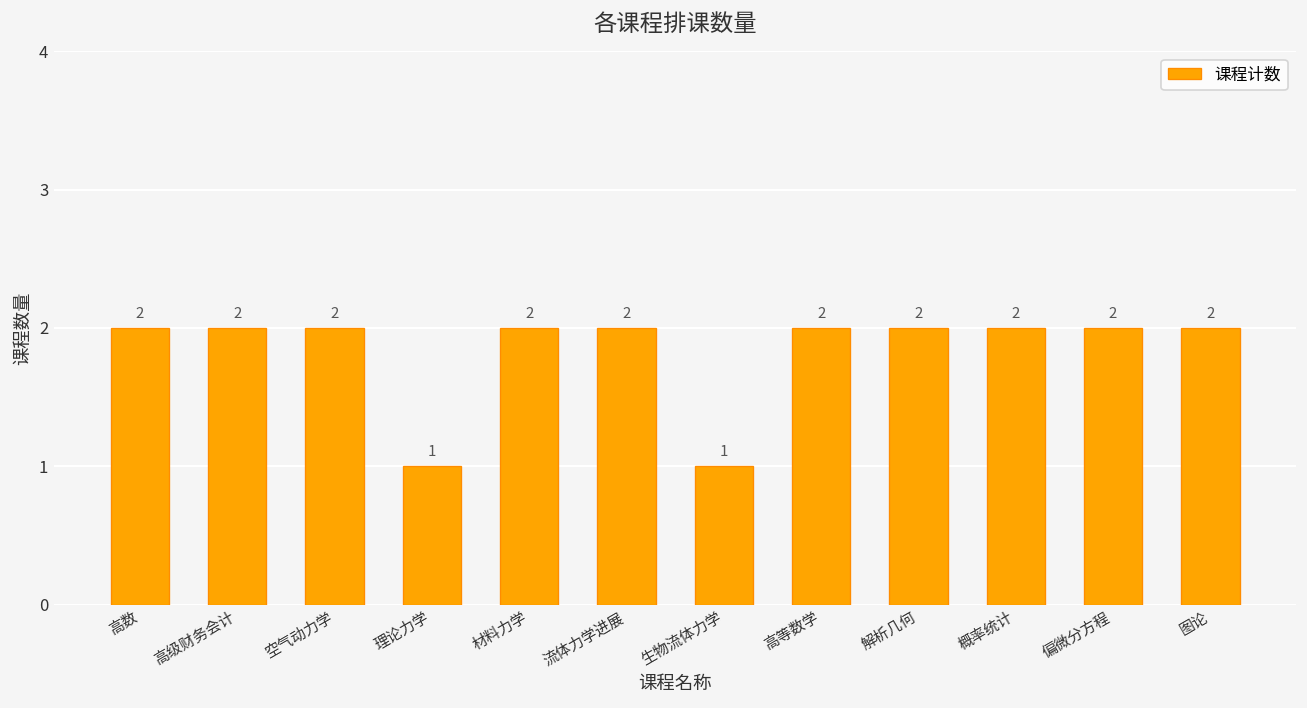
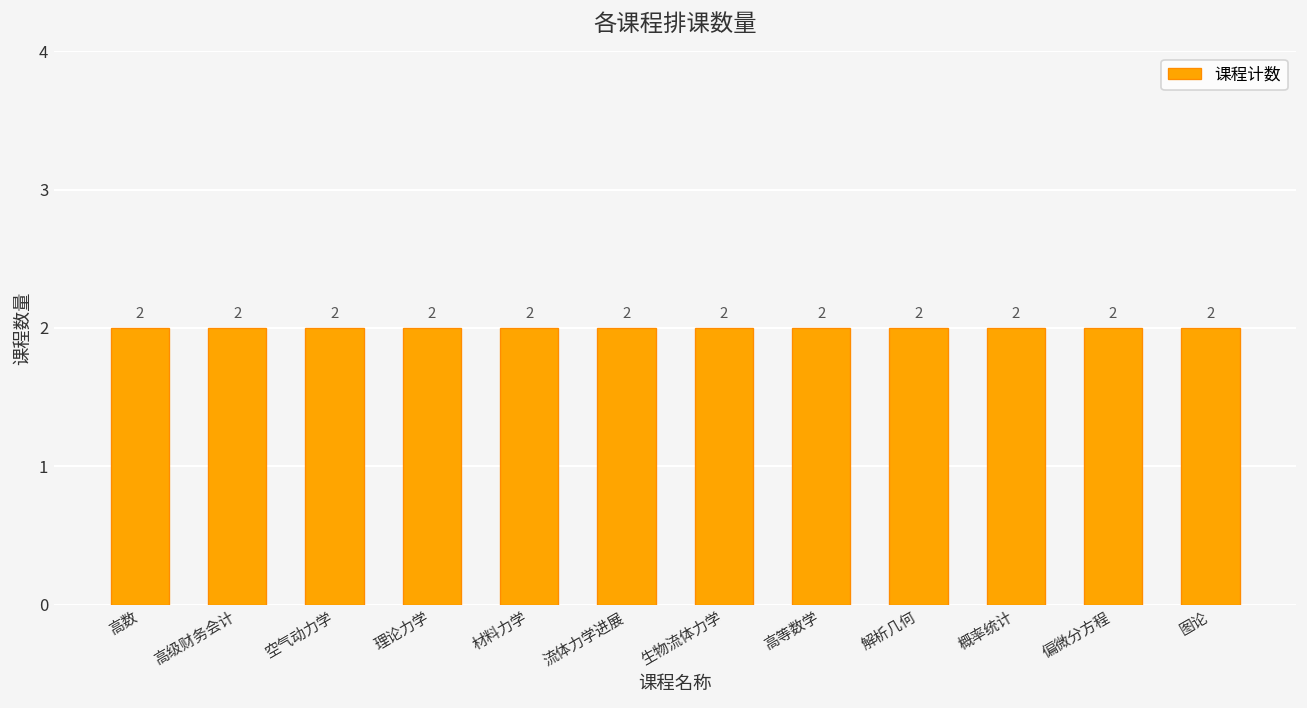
理论力学: 1 -> 2
生物流体力学: 1 -> 2
